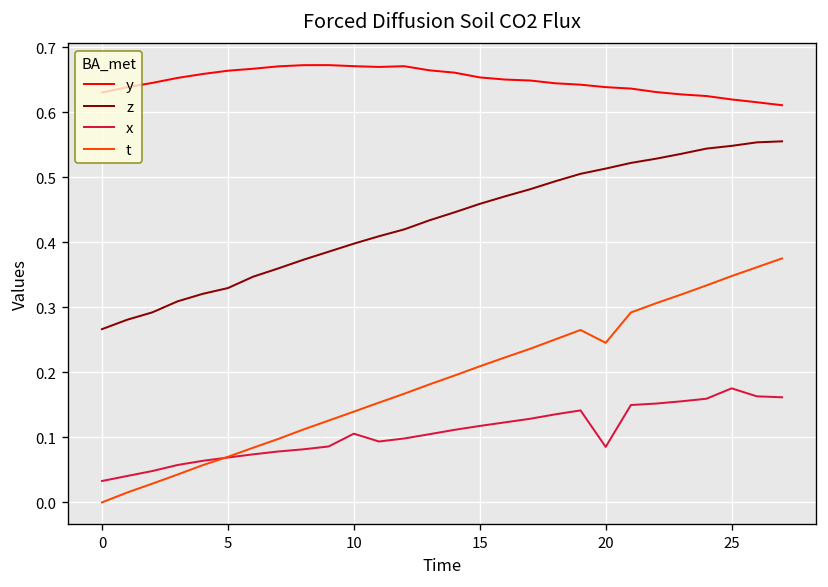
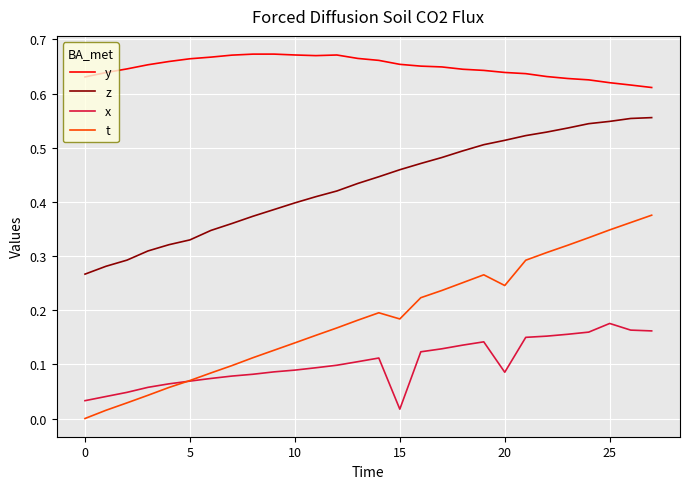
x, 10: 0.11 -> 0.09
x, 15: 0.12 -> 0.02
t, 15: 0.21 -> 0.18
